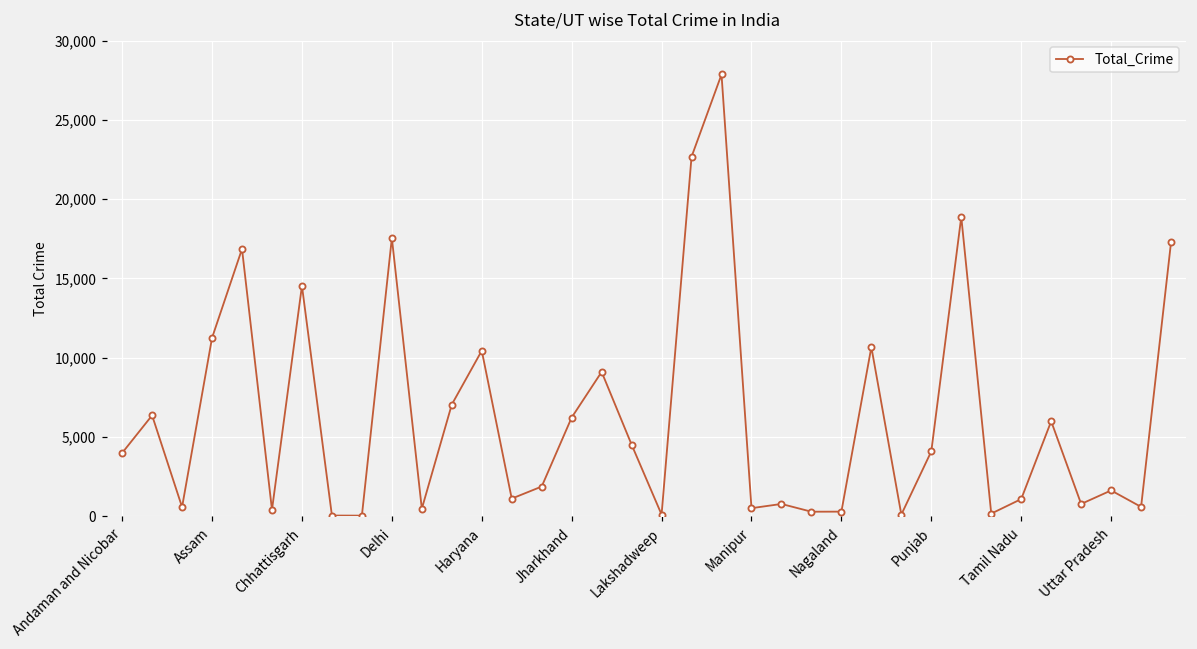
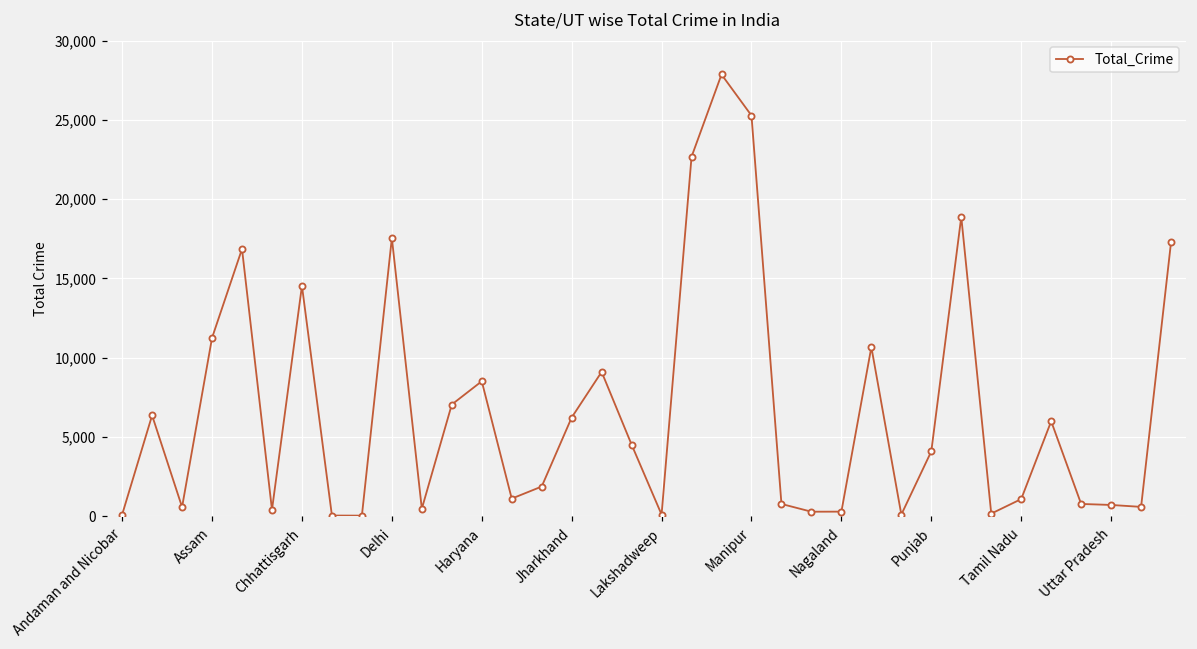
Andaman and Nicobar: 4,000 -> 100
Haryana: 10,400 -> 8,500
Manipur: 500 -> 25,300
Uttar Pradesh: 1,600 -> 700
